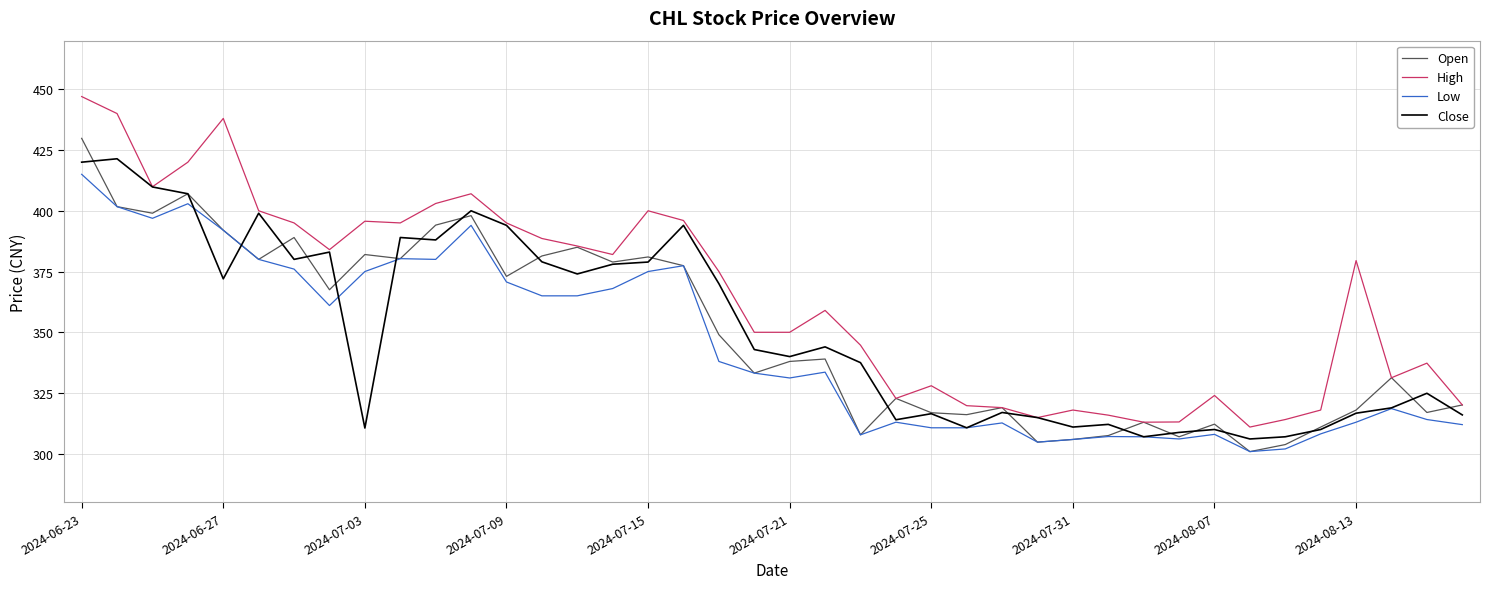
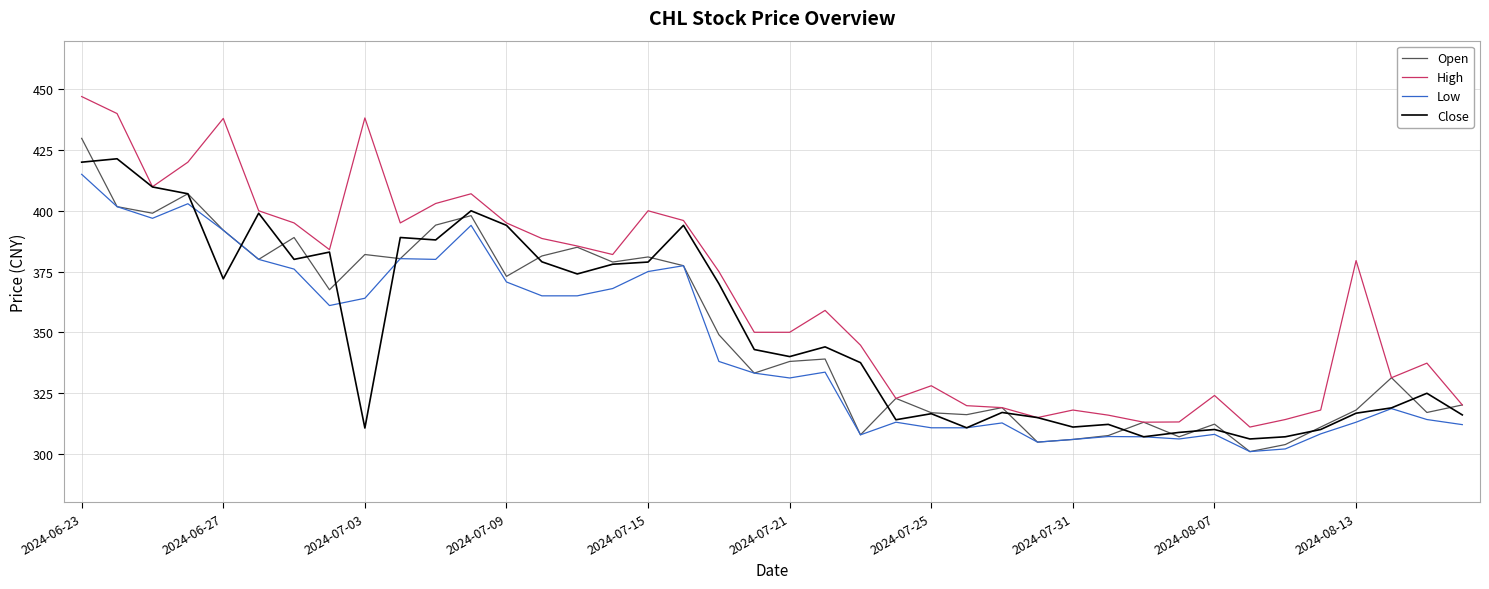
High, 2024-07-03: 396 -> 438
Low, 2024-07-03: 375 -> 364
